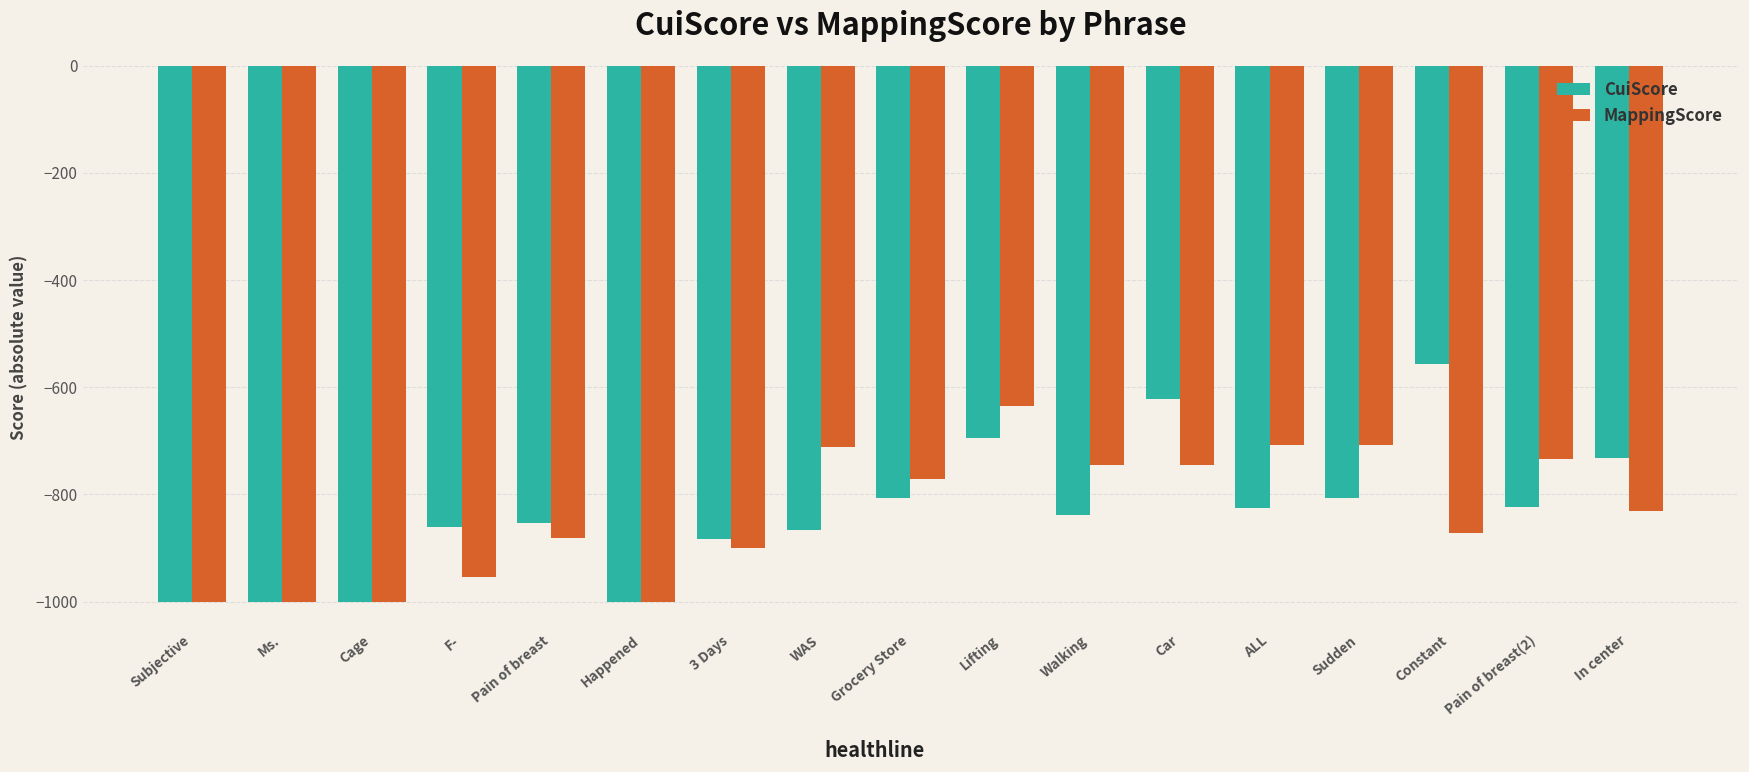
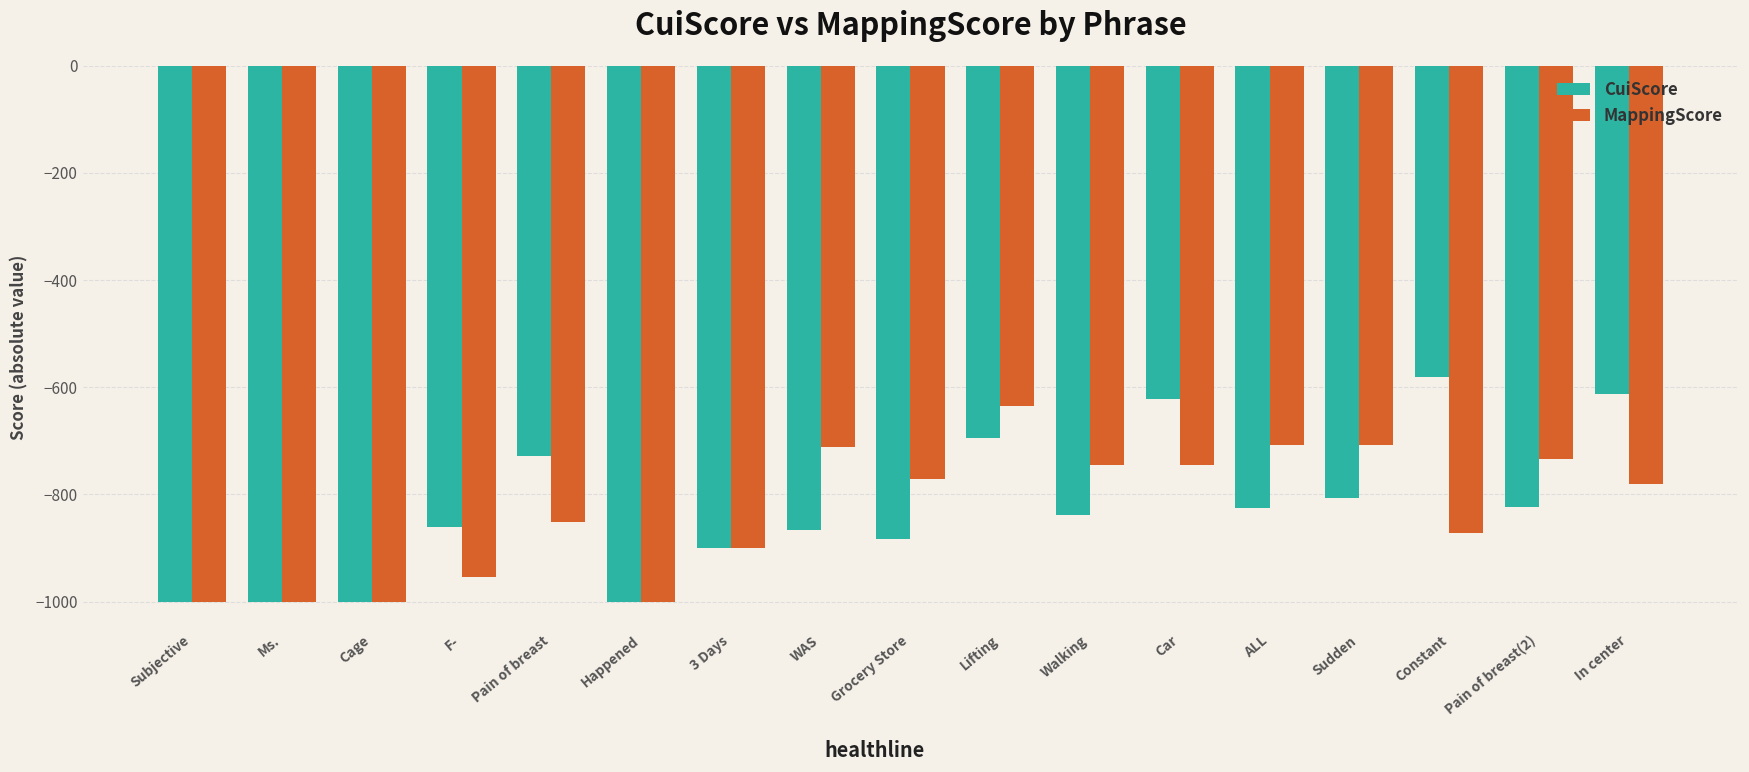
CuiScore, Pain of breast: -850 -> -730
MappingScore, Pain of breast: -880 -> -850
CuiScore, 3 Days: -880 -> -900
CuiScore, Grocery Store: -810 -> -880
CuiScore, Constant: -560 -> -580
CuiScore, In center: -730 -> -610
MappingScore, In center: -830 -> -780
